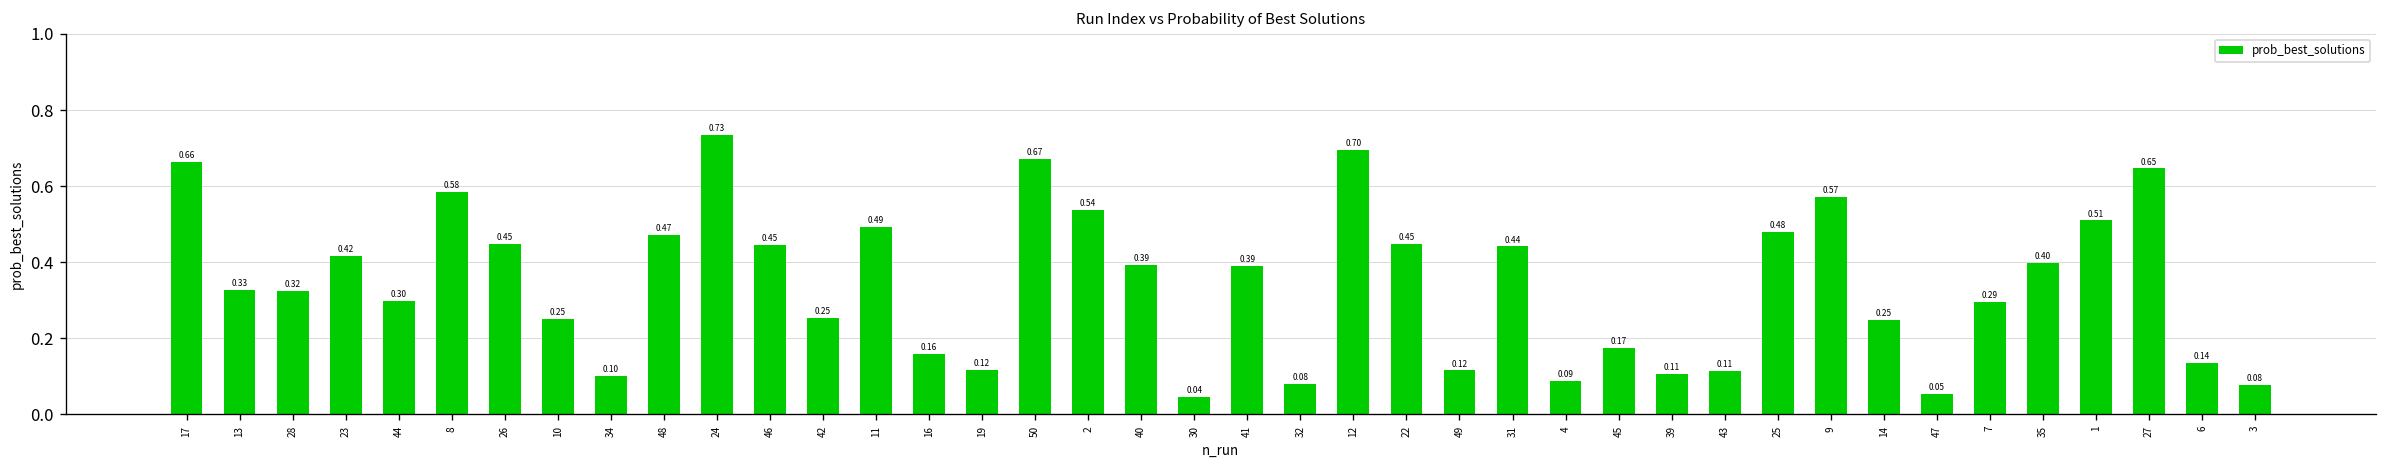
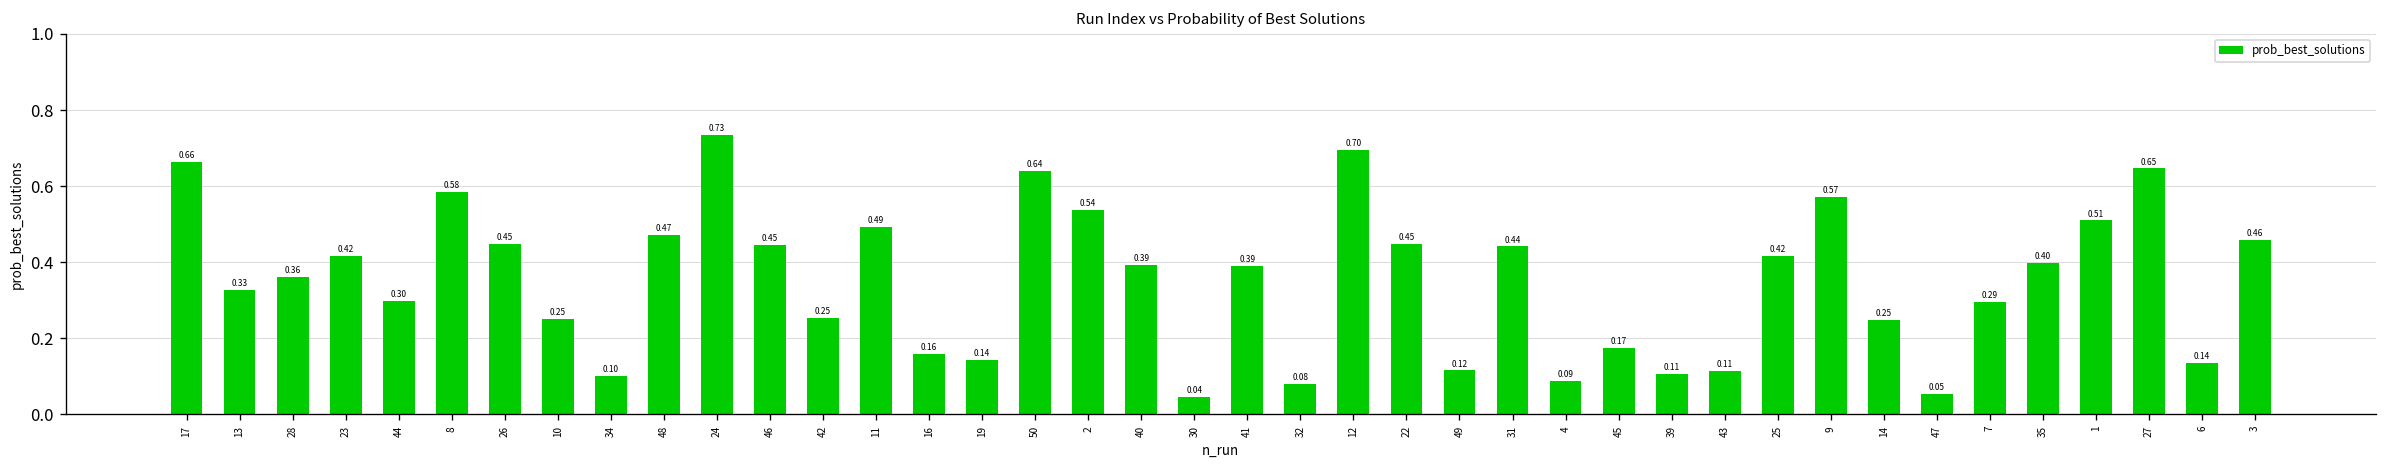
28: 0.32 -> 0.36
19: 0.12 -> 0.14
50: 0.67 -> 0.64
25: 0.48 -> 0.42
3: 0.08 -> 0.46
